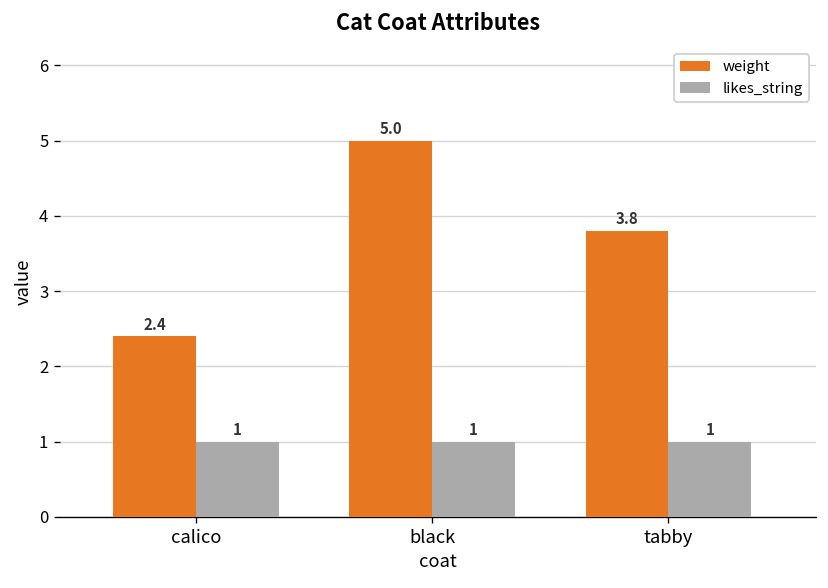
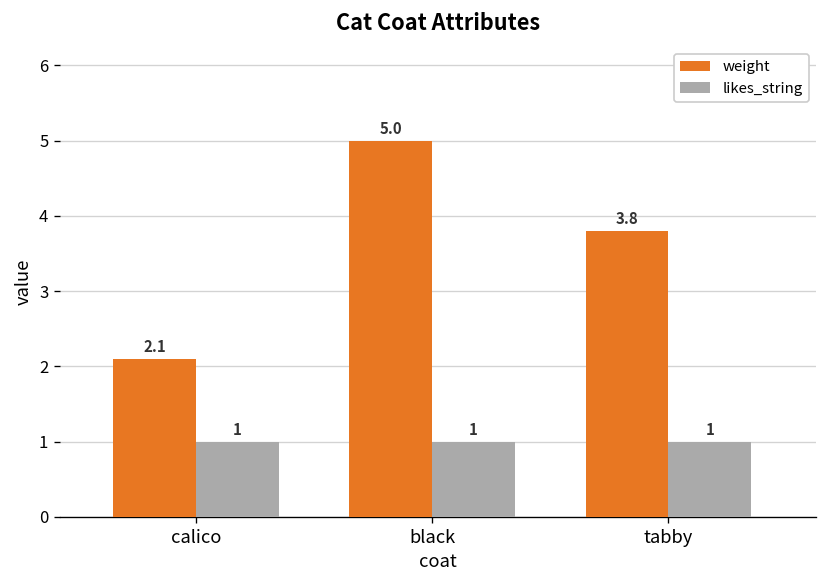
weight, calico: 2.4 -> 2.1
